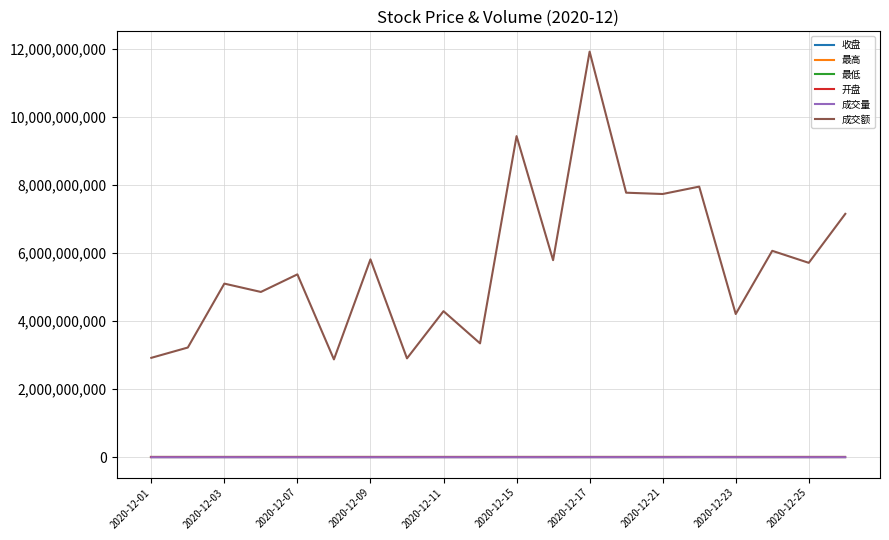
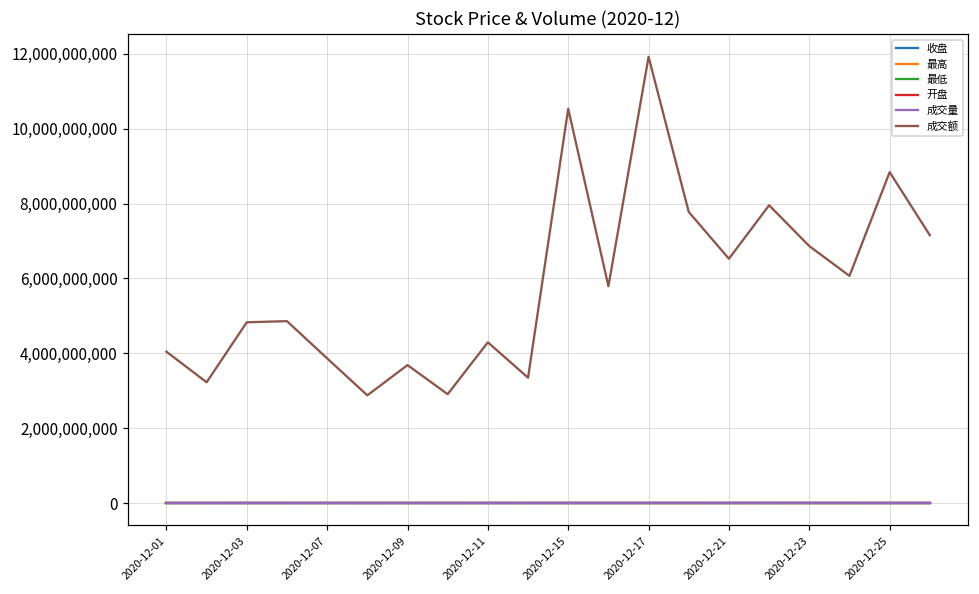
成交额, 2020-12-01: 2,900,000,000 -> 4,000,000,000
成交额, 2020-12-03: 5,100,000,000 -> 4,800,000,000
成交额, 2020-12-07: 5,400,000,000 -> 3,900,000,000
成交额, 2020-12-09: 5,800,000,000 -> 3,700,000,000
成交额, 2020-12-15: 9,400,000,000 -> 10,500,000,000
成交额, 2020-12-21: 7,700,000,000 -> 6,500,000,000
成交额, 2020-12-23: 4,200,000,000 -> 6,900,000,000
成交额, 2020-12-25: 5,700,000,000 -> 8,800,000,000
